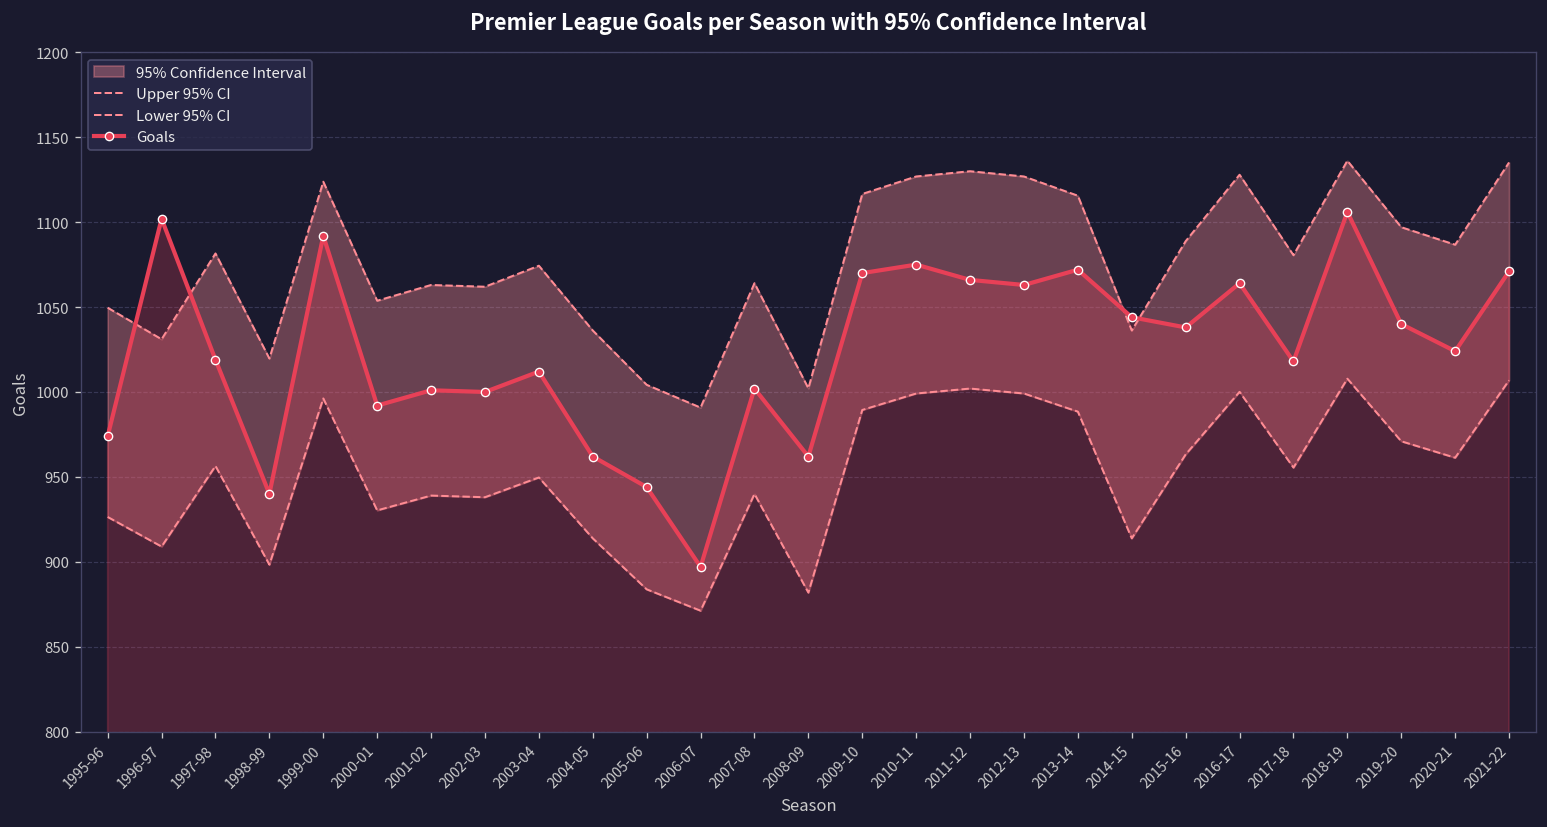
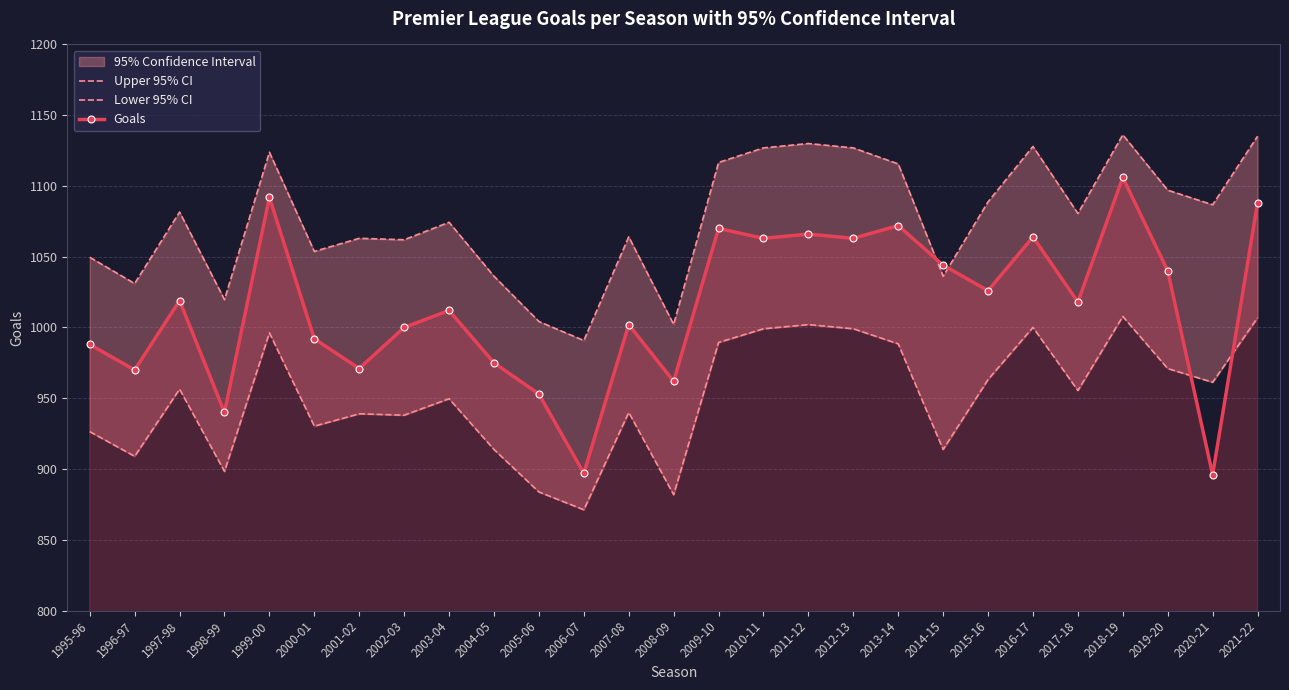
Goals, 1995-96: 974 -> 988
Goals, 1996-97: 1102 -> 970
Goals, 2001-02: 1001 -> 971
Goals, 2004-05: 962 -> 975
Goals, 2005-06: 944 -> 953
Goals, 2010-11: 1075 -> 1063
Goals, 2015-16: 1038 -> 1026
Goals, 2020-21: 1024 -> 896
Goals, 2021-22: 1071 -> 1088
